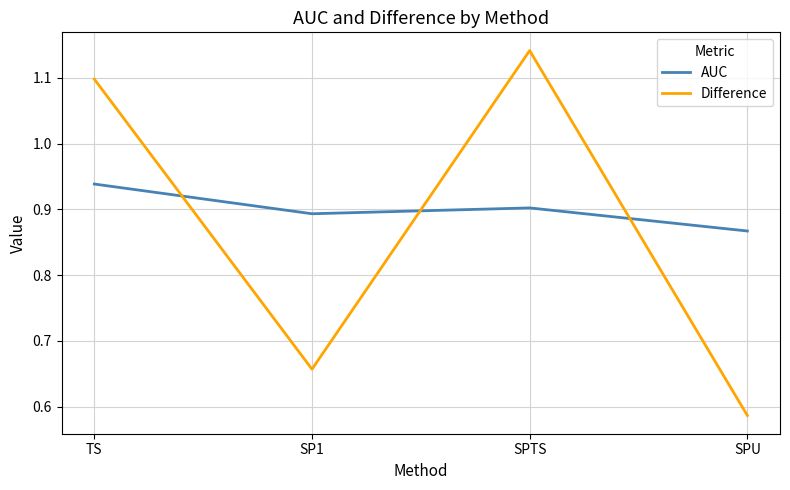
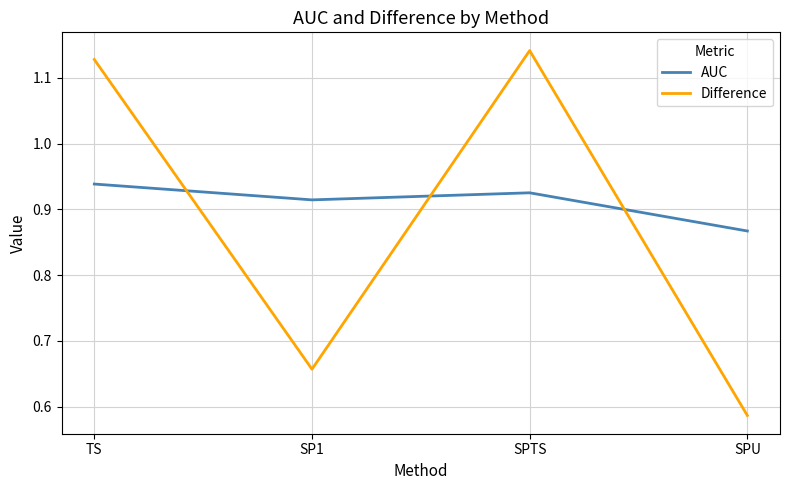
Difference, TS: 1.10 -> 1.13
AUC, SP1: 0.89 -> 0.91
AUC, SPTS: 0.90 -> 0.93
